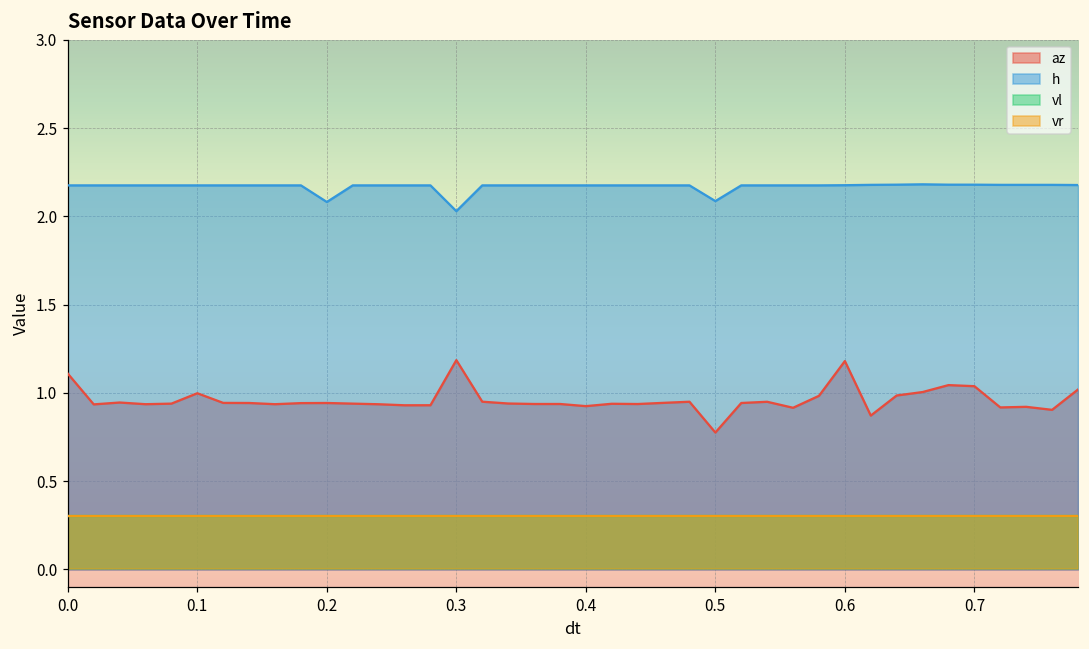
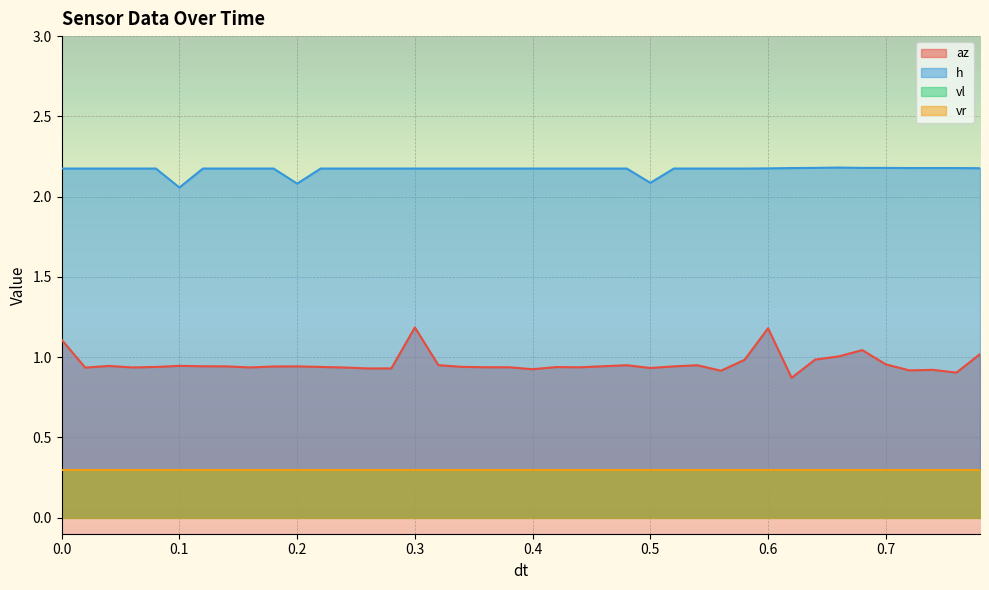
az, 0.1: 1.00 -> 0.95
h, 0.1: 2.18 -> 2.06
h, 0.3: 2.03 -> 2.18
az, 0.5: 0.78 -> 0.93
az, 0.7: 1.04 -> 0.96
